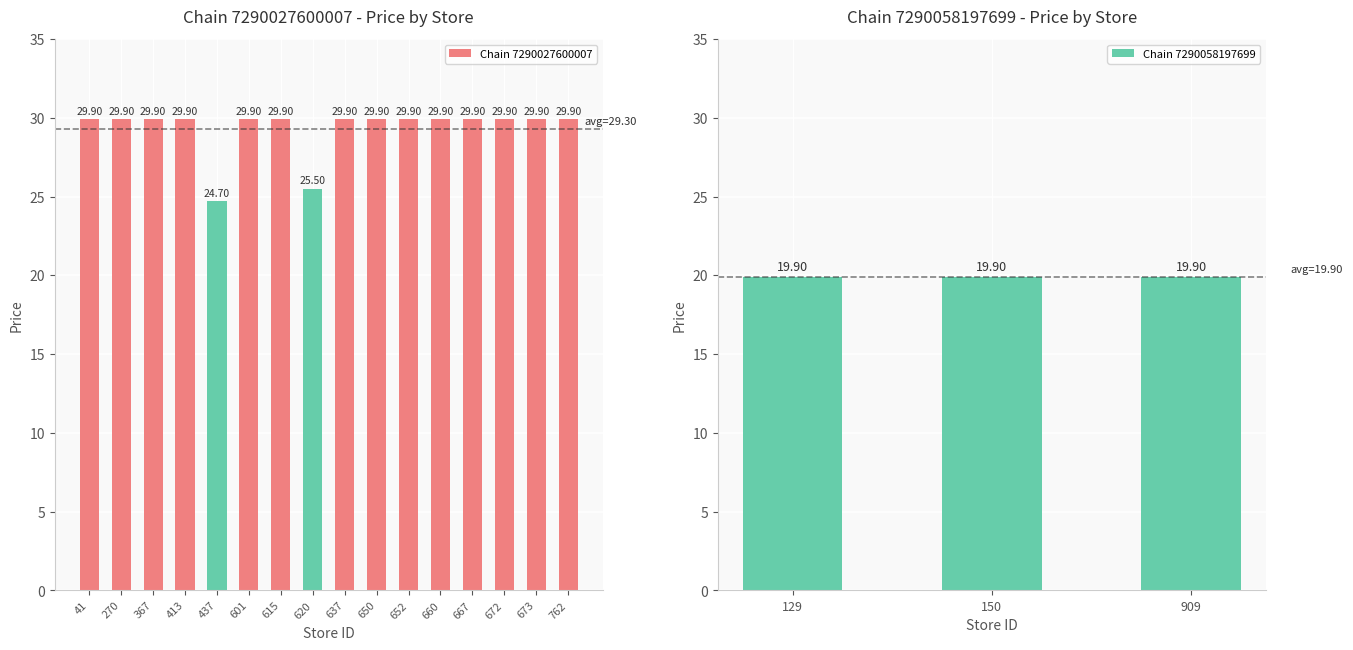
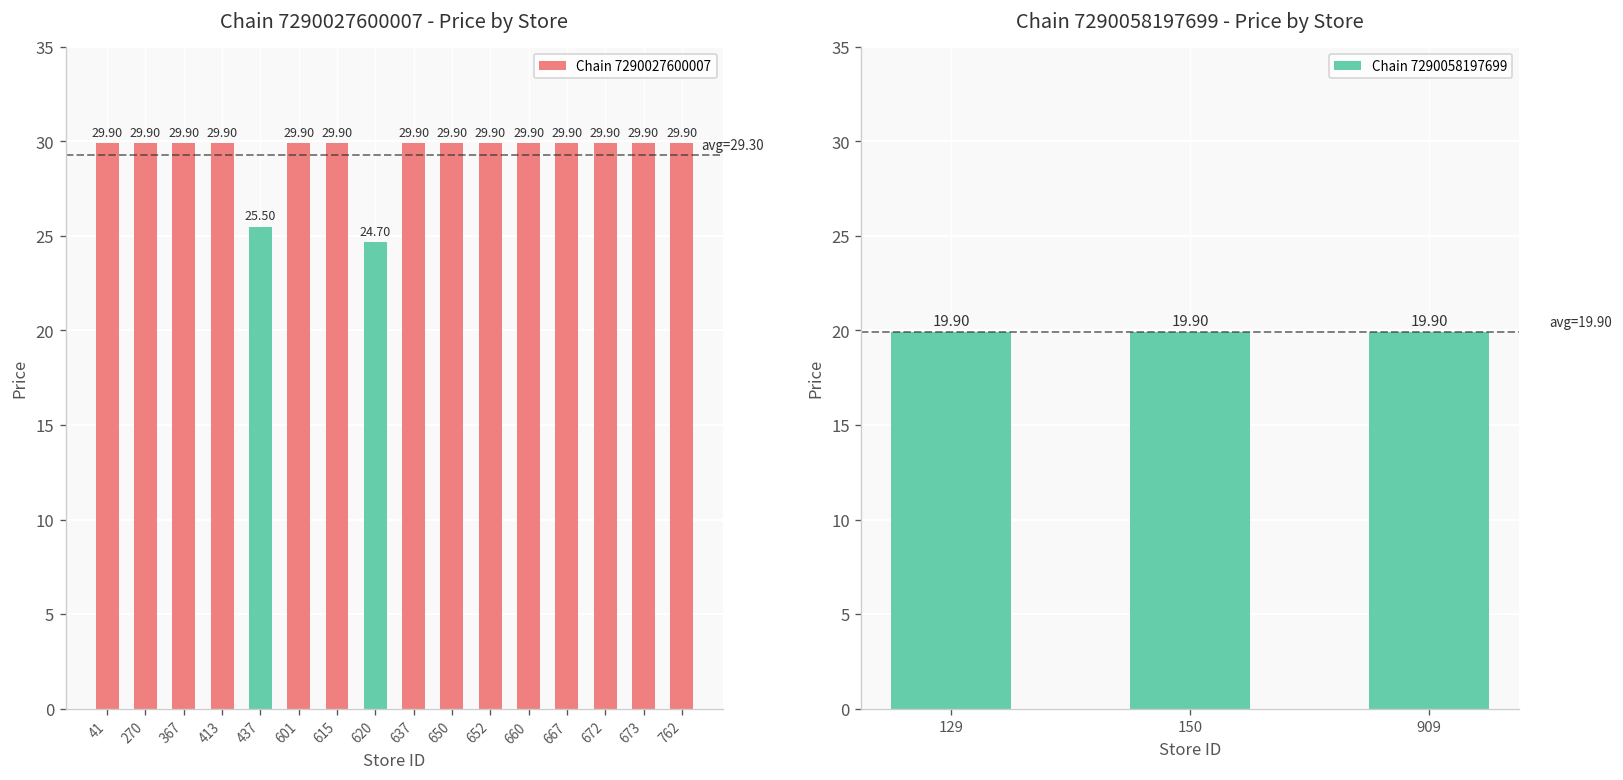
Chain 7290027600007 - Price by Store, 437: 24.70 -> 25.50
Chain 7290027600007 - Price by Store, 620: 25.50 -> 24.70
